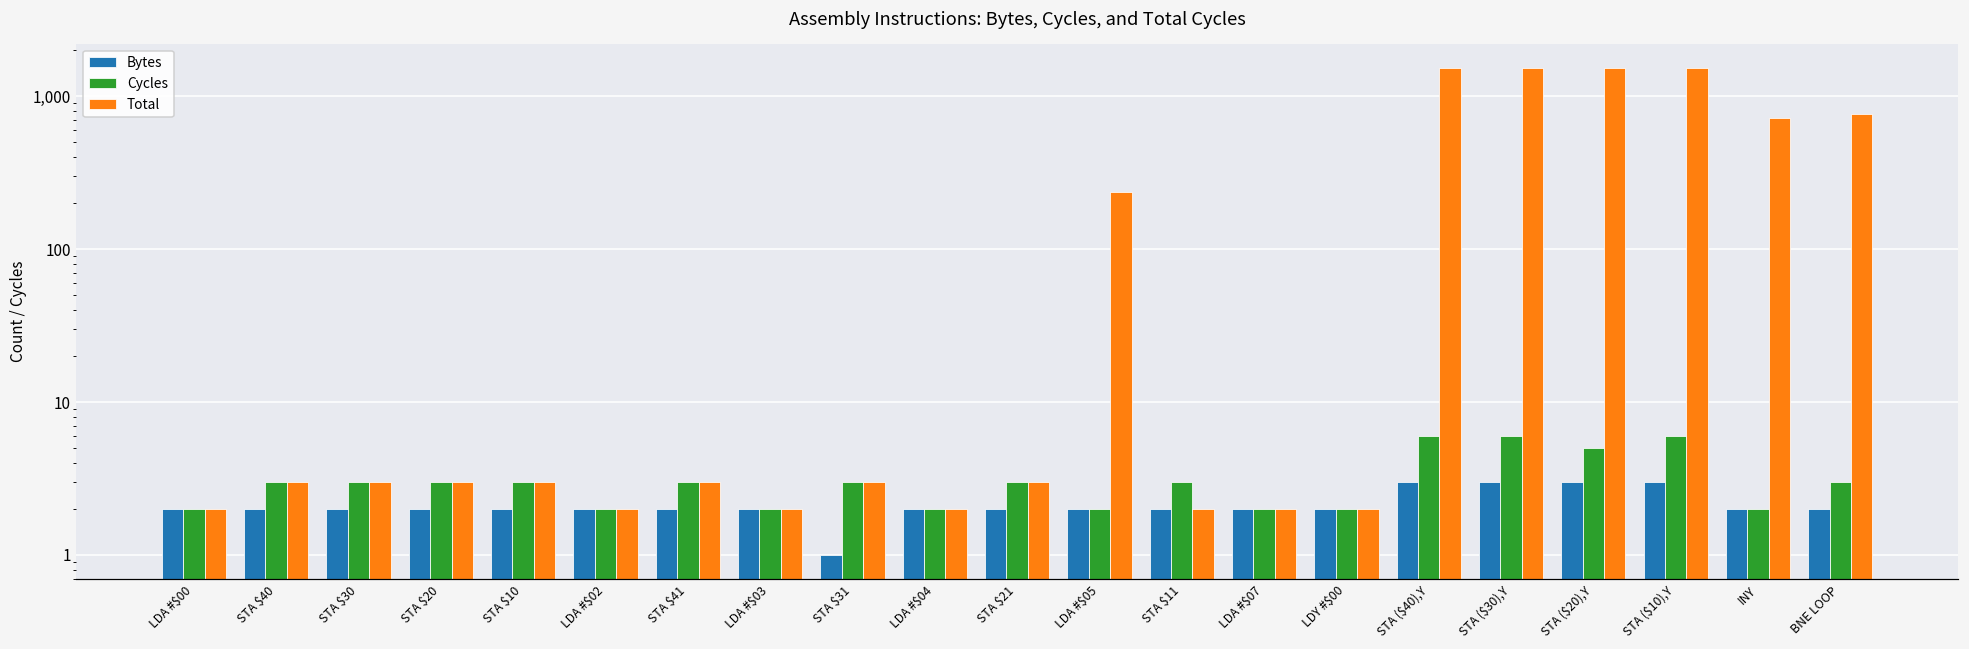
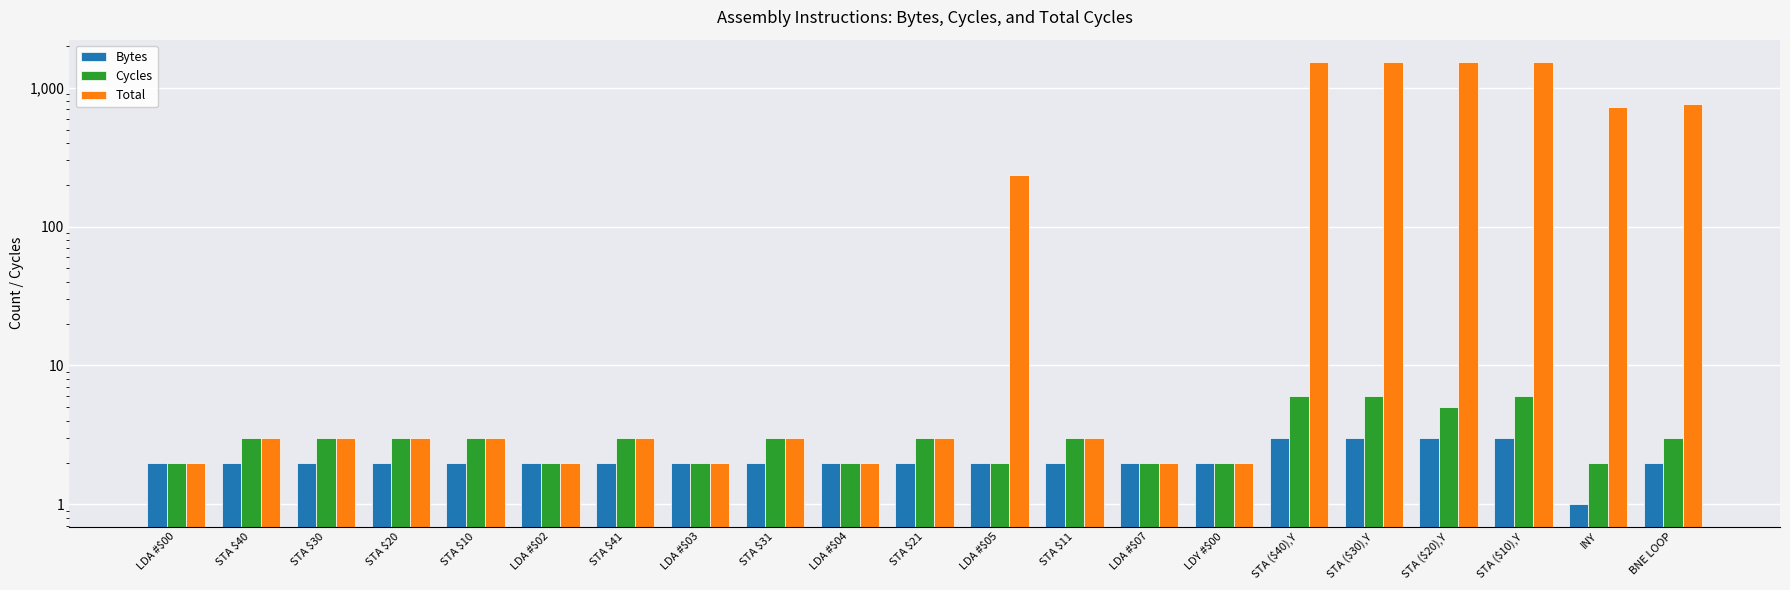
Bytes, STA $31: 1 -> 2
Total, STA $11: 2 -> 3
Bytes, INY: 2 -> 1
